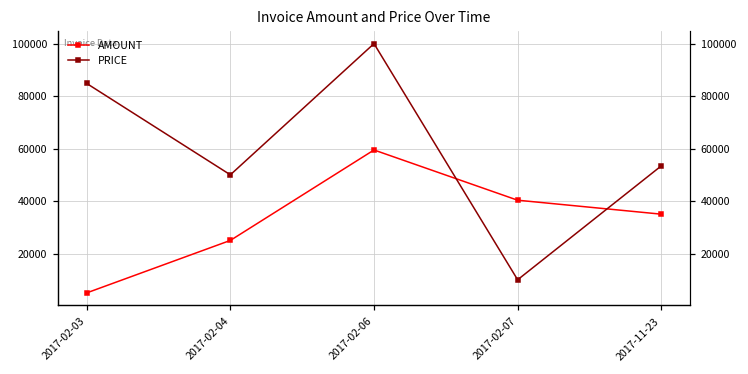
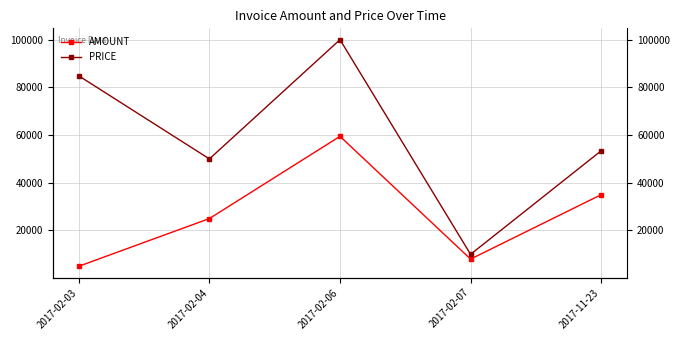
AMOUNT, 2017-02-07: 40000 -> 8000
